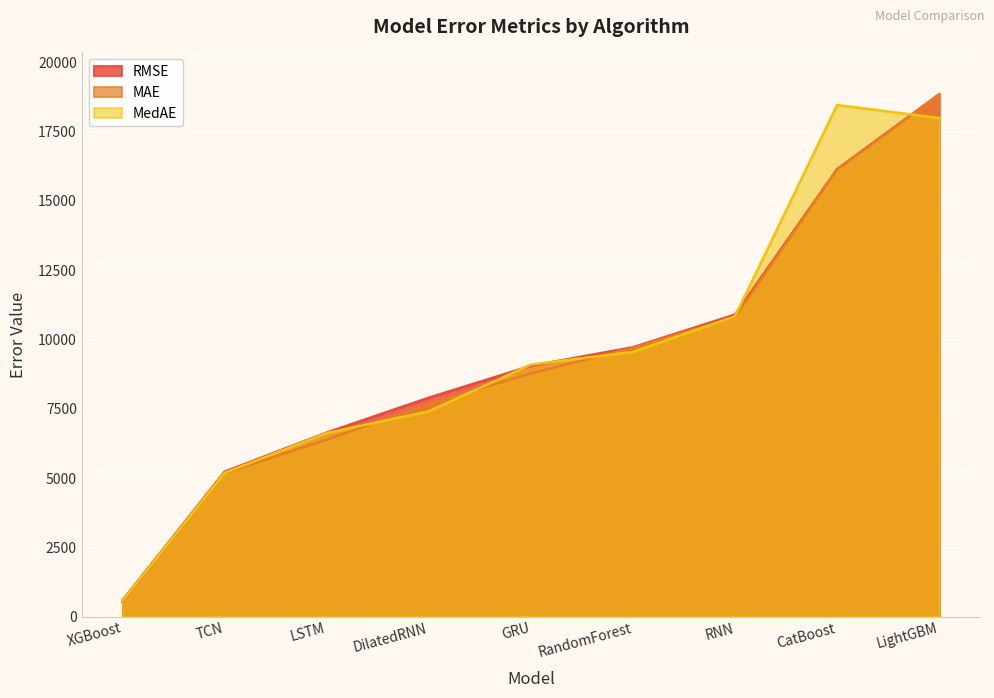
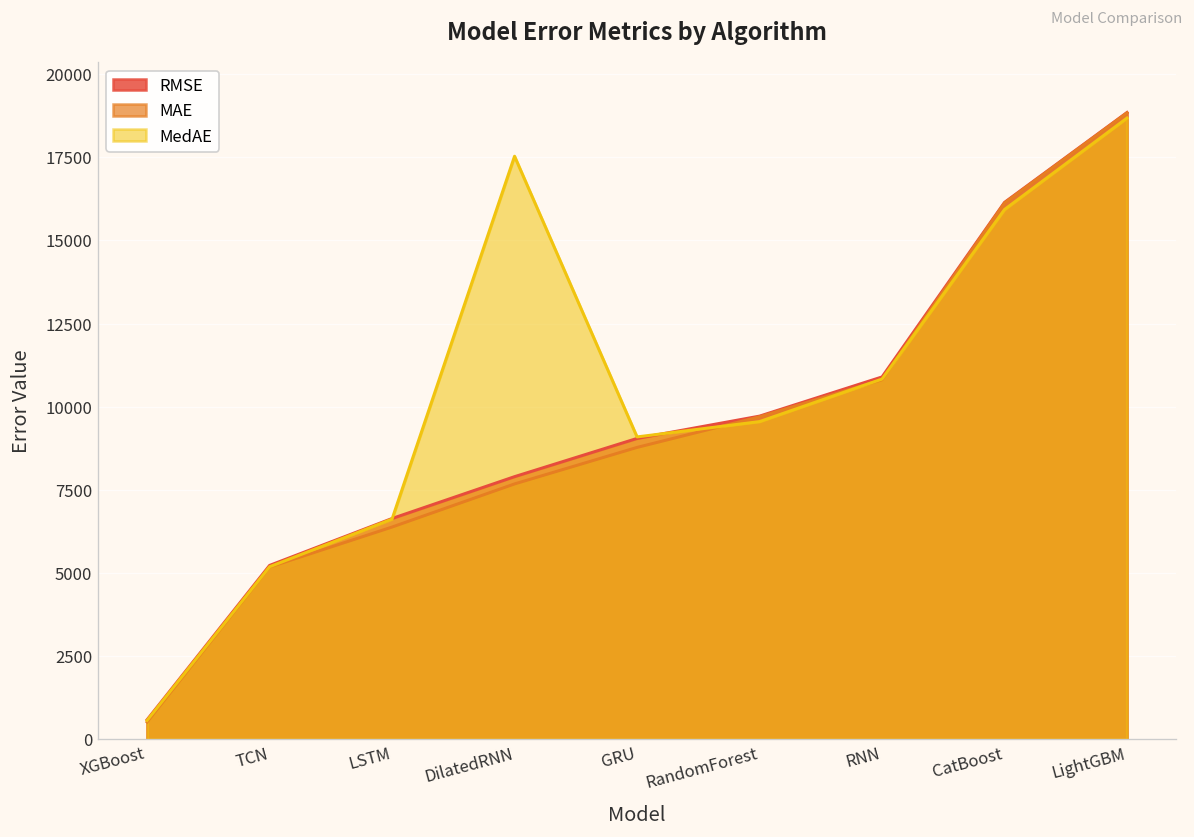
MedAE, DilatedRNN: 7400 -> 17500
MedAE, CatBoost: 18500 -> 15900
MedAE, LightGBM: 18000 -> 18700
